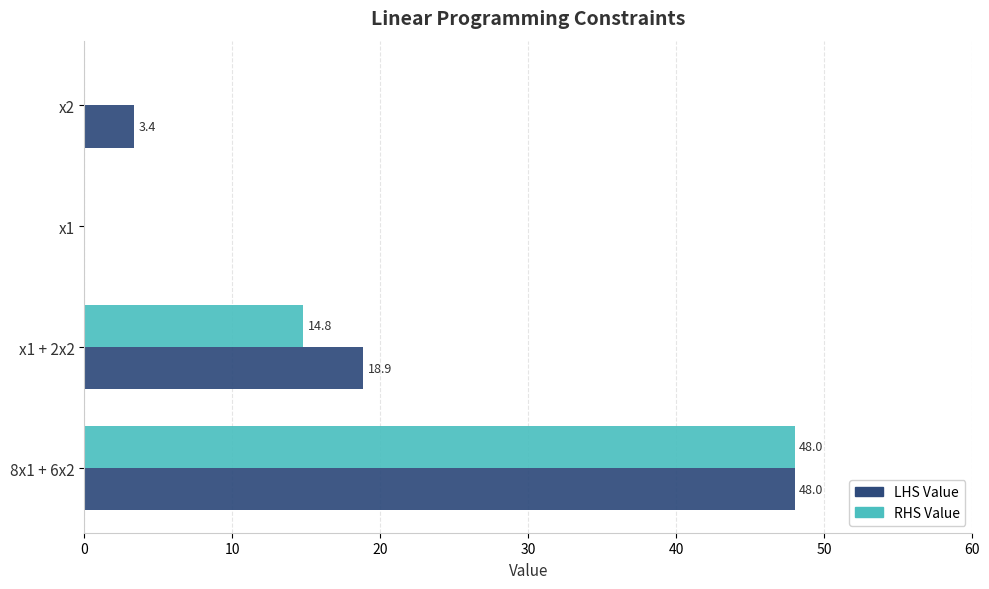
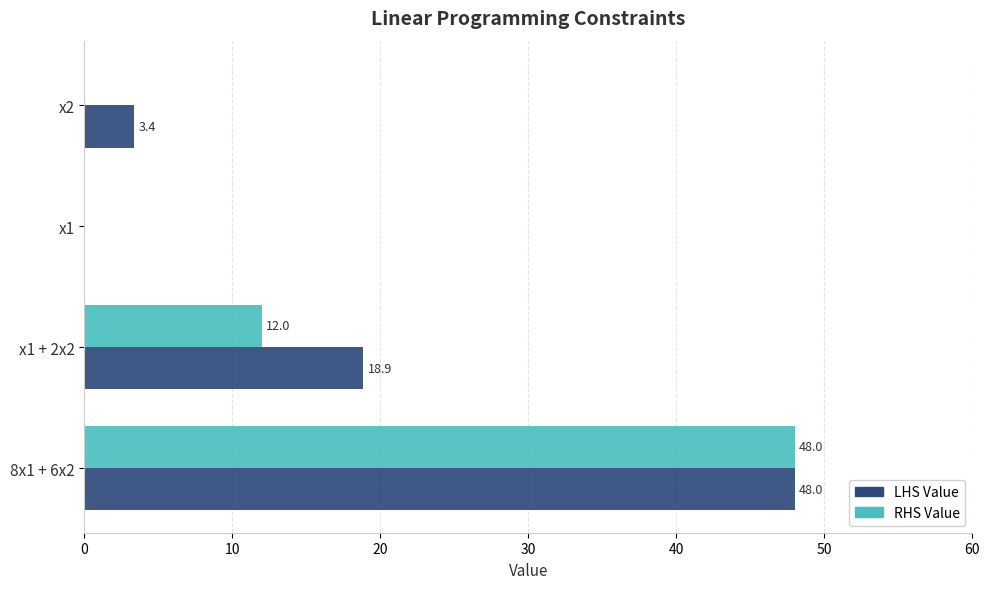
RHS Value, x1 + 2x2: 14.8 -> 12.0
